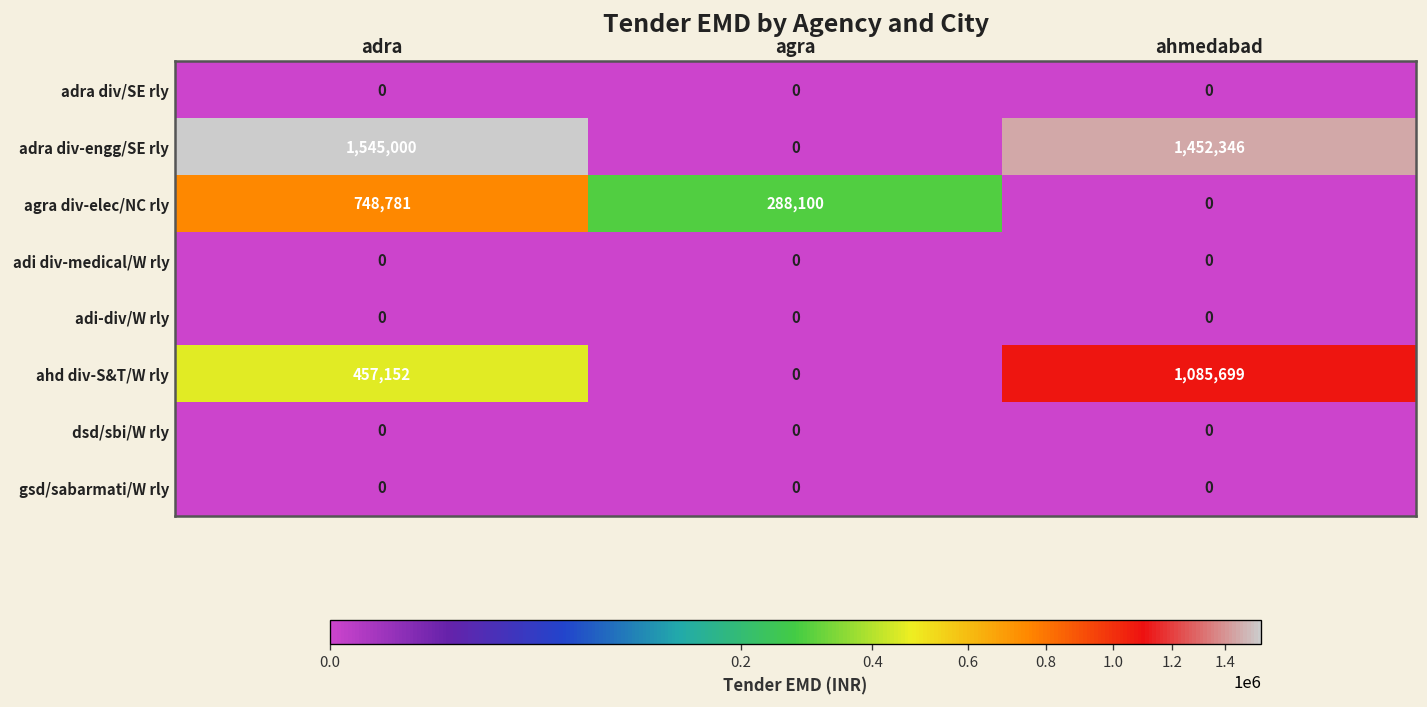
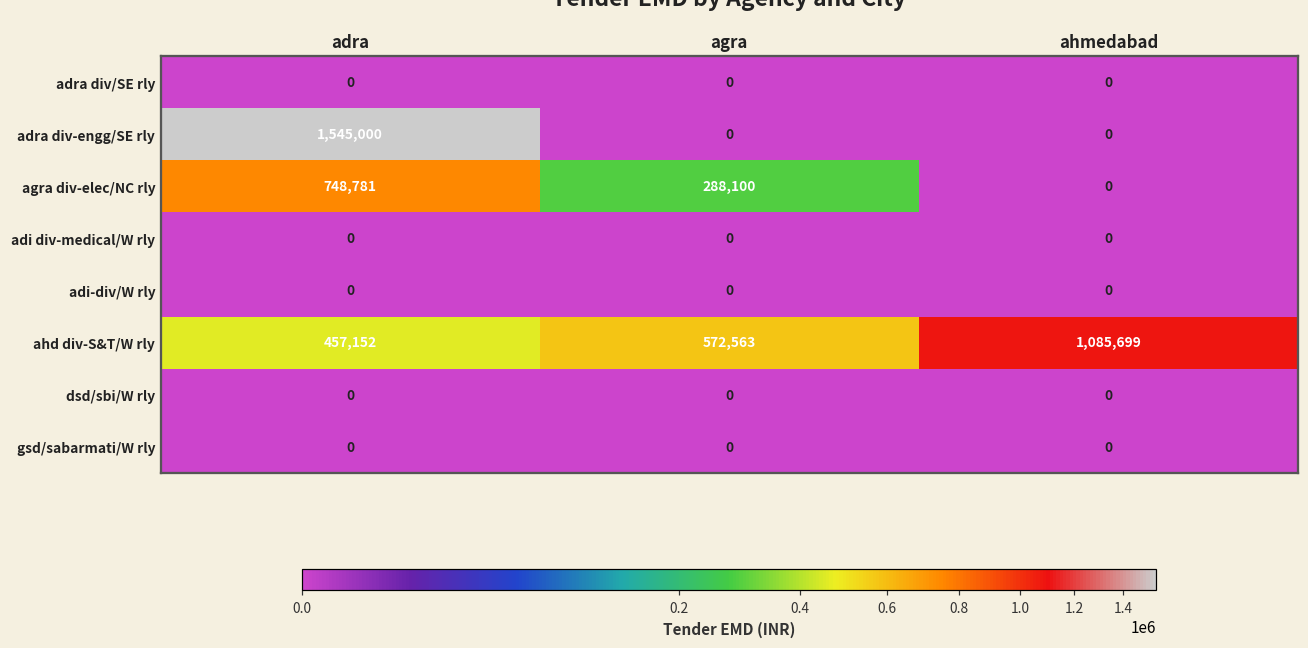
adra div-engg/SE rly, ahmedabad: 1,452,346 -> 0
ahd div-S&T/W rly, agra: 0 -> 572,563
